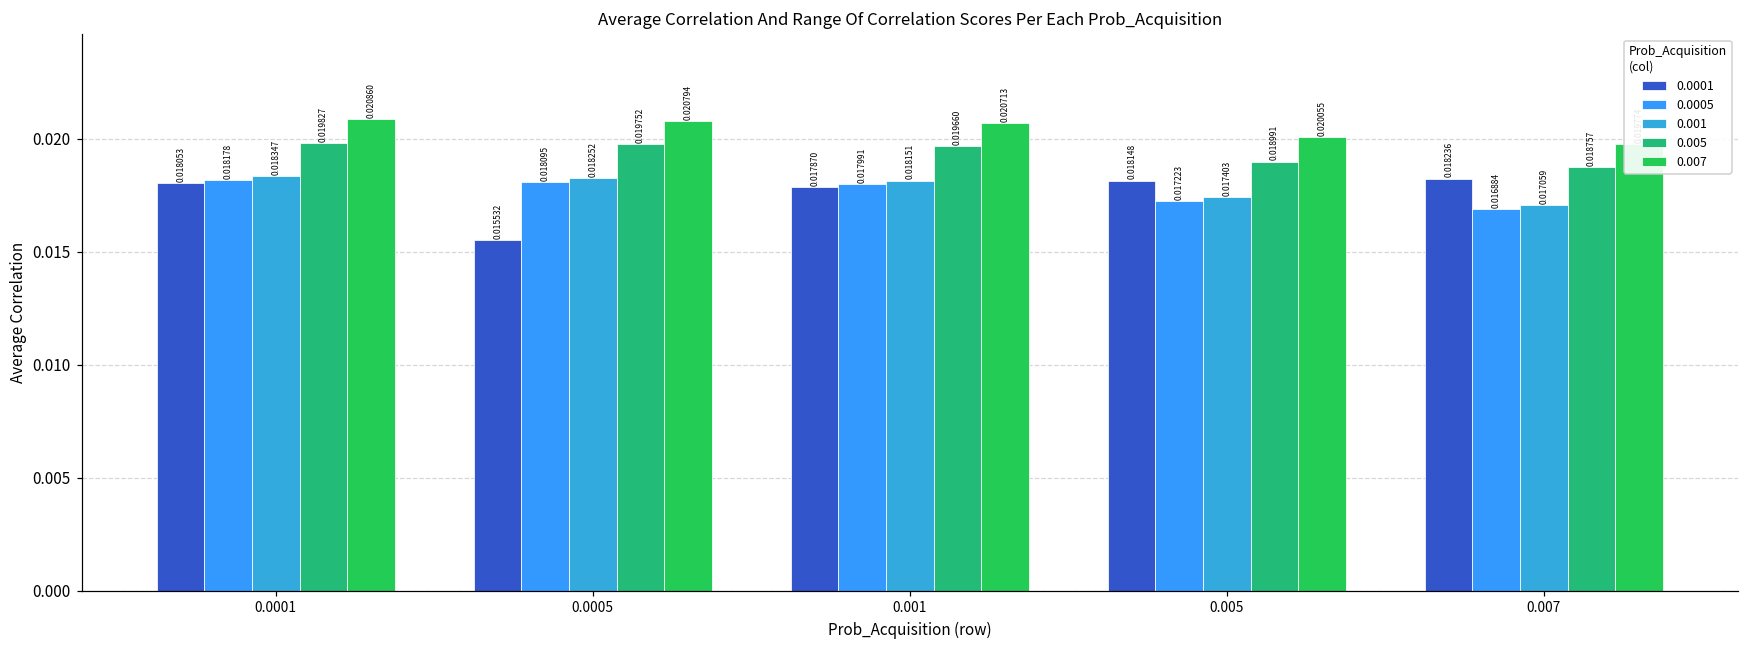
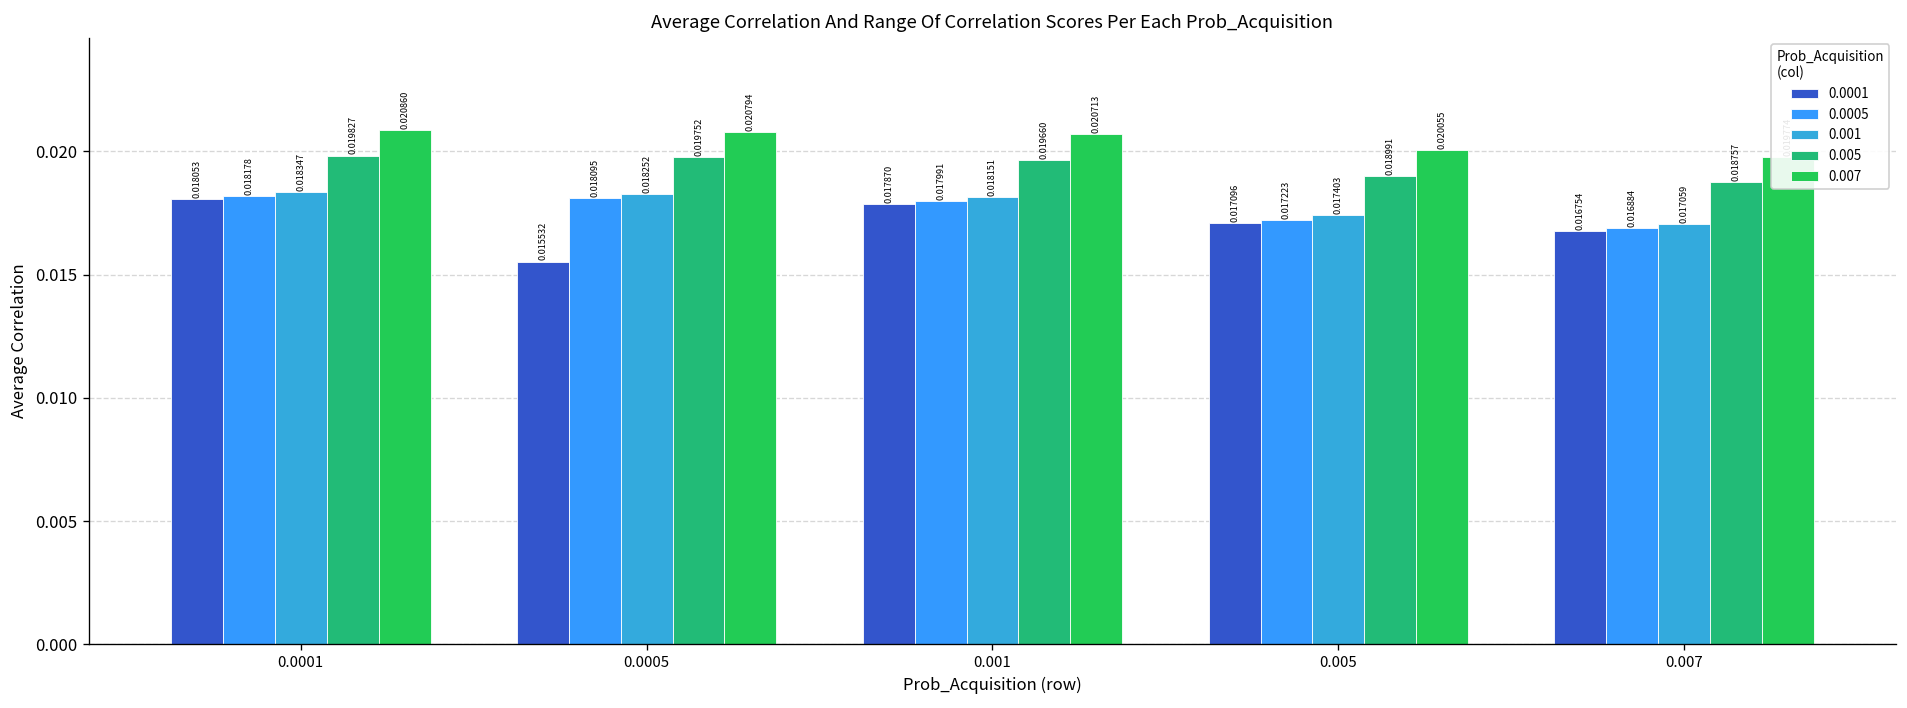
0.0001, 0.005: 0.018148 -> 0.017096
0.0001, 0.007: 0.018236 -> 0.016754
